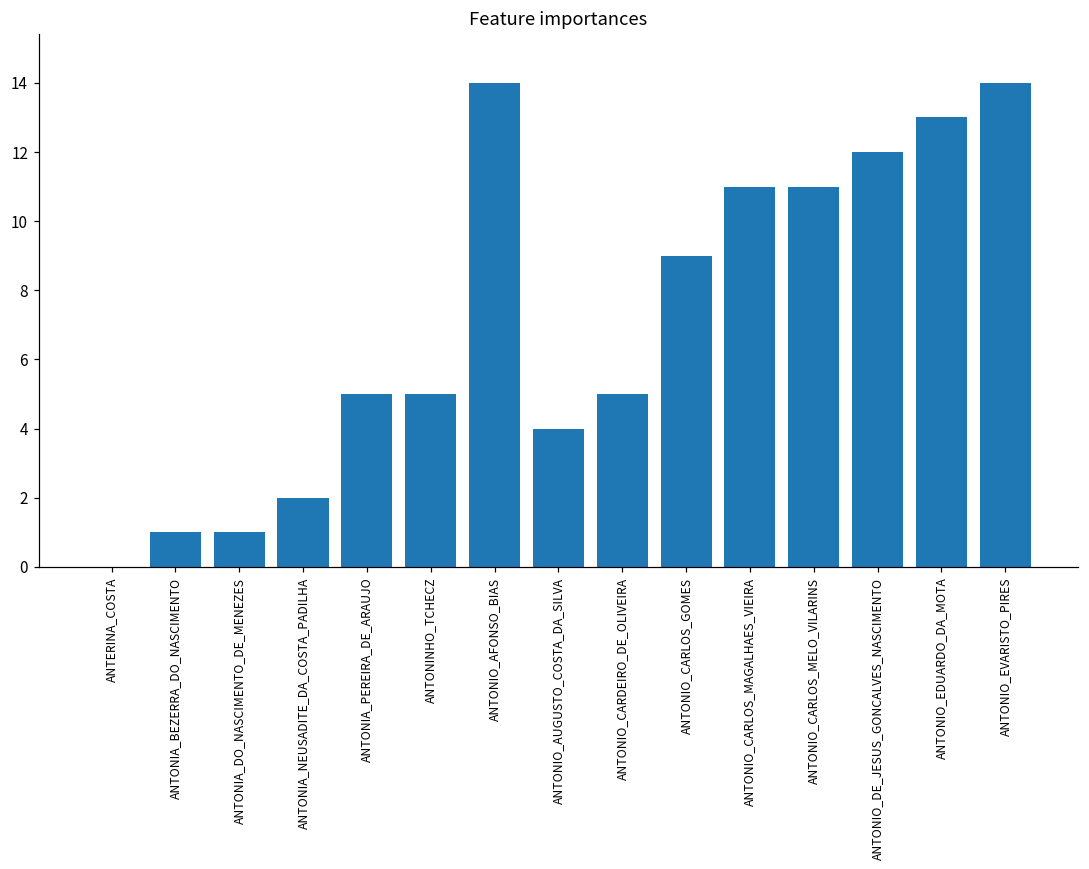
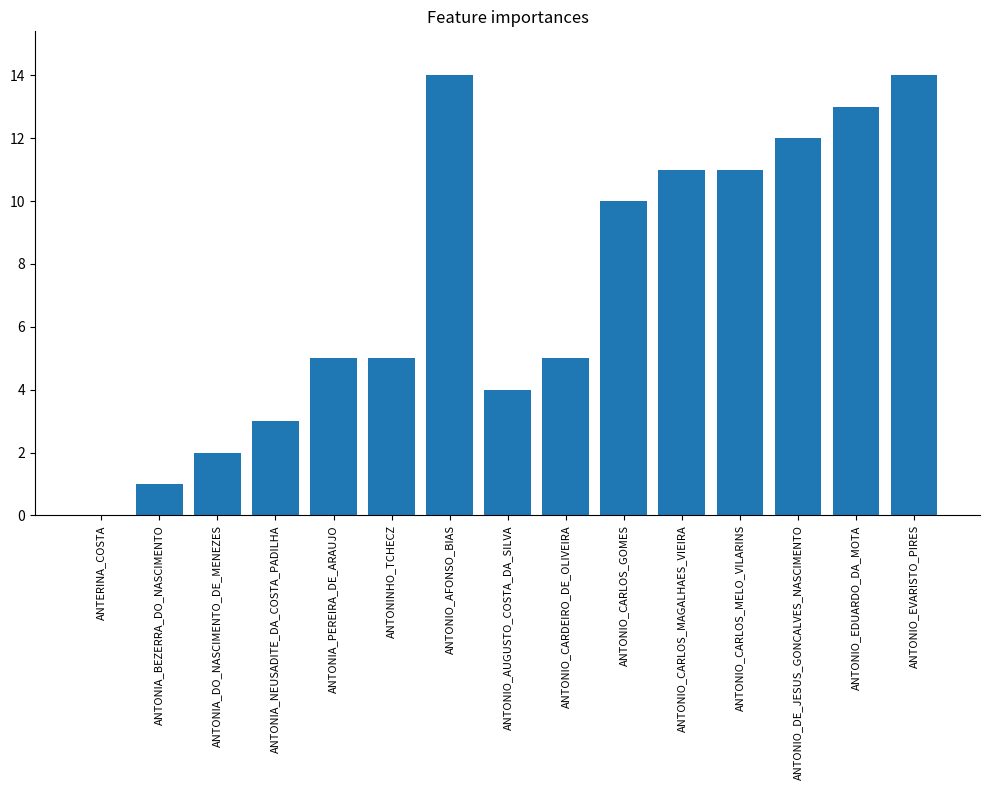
ANTONIA_DO_NASCIMENTO_DE_MENEZES: 1 -> 2
ANTONIA_NEUSADITE_DA_COSTA_PADILHA: 2 -> 3
ANTONIO_CARLOS_GOMES: 9 -> 10
